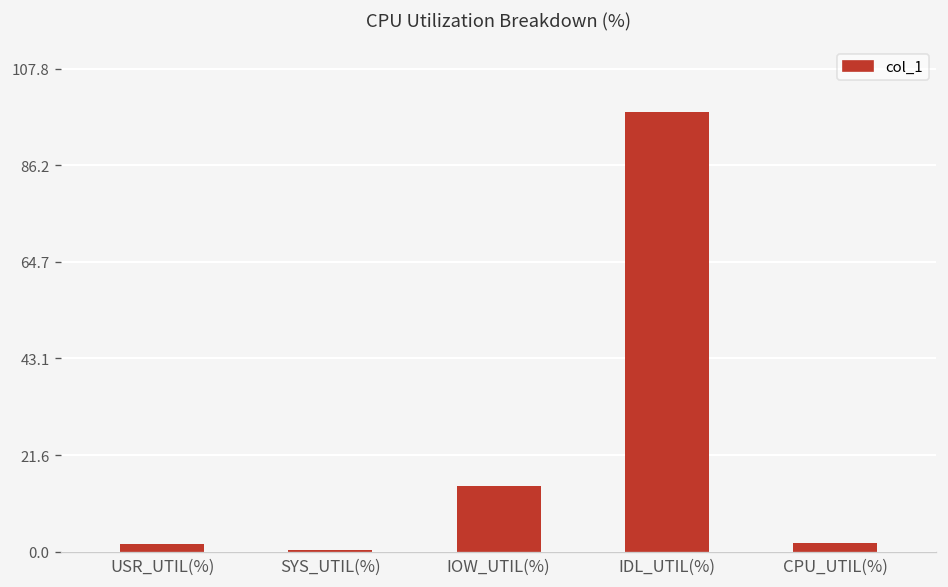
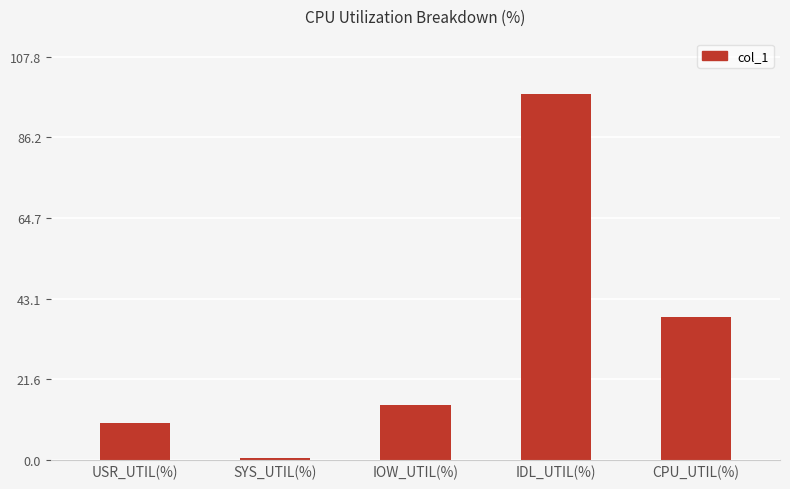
USR_UTIL(%): 2 -> 10
CPU_UTIL(%): 2 -> 38
